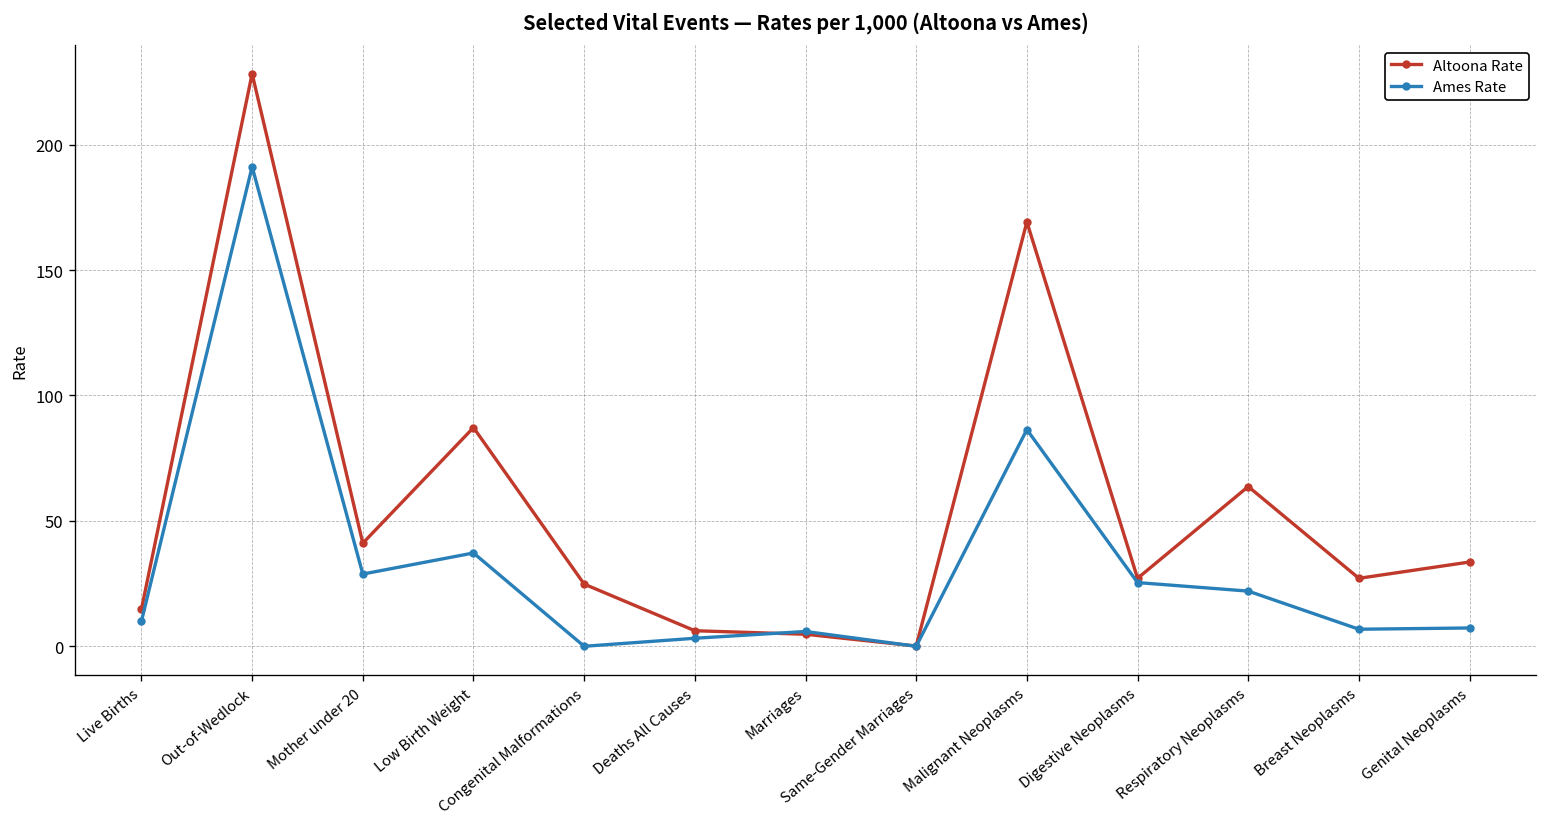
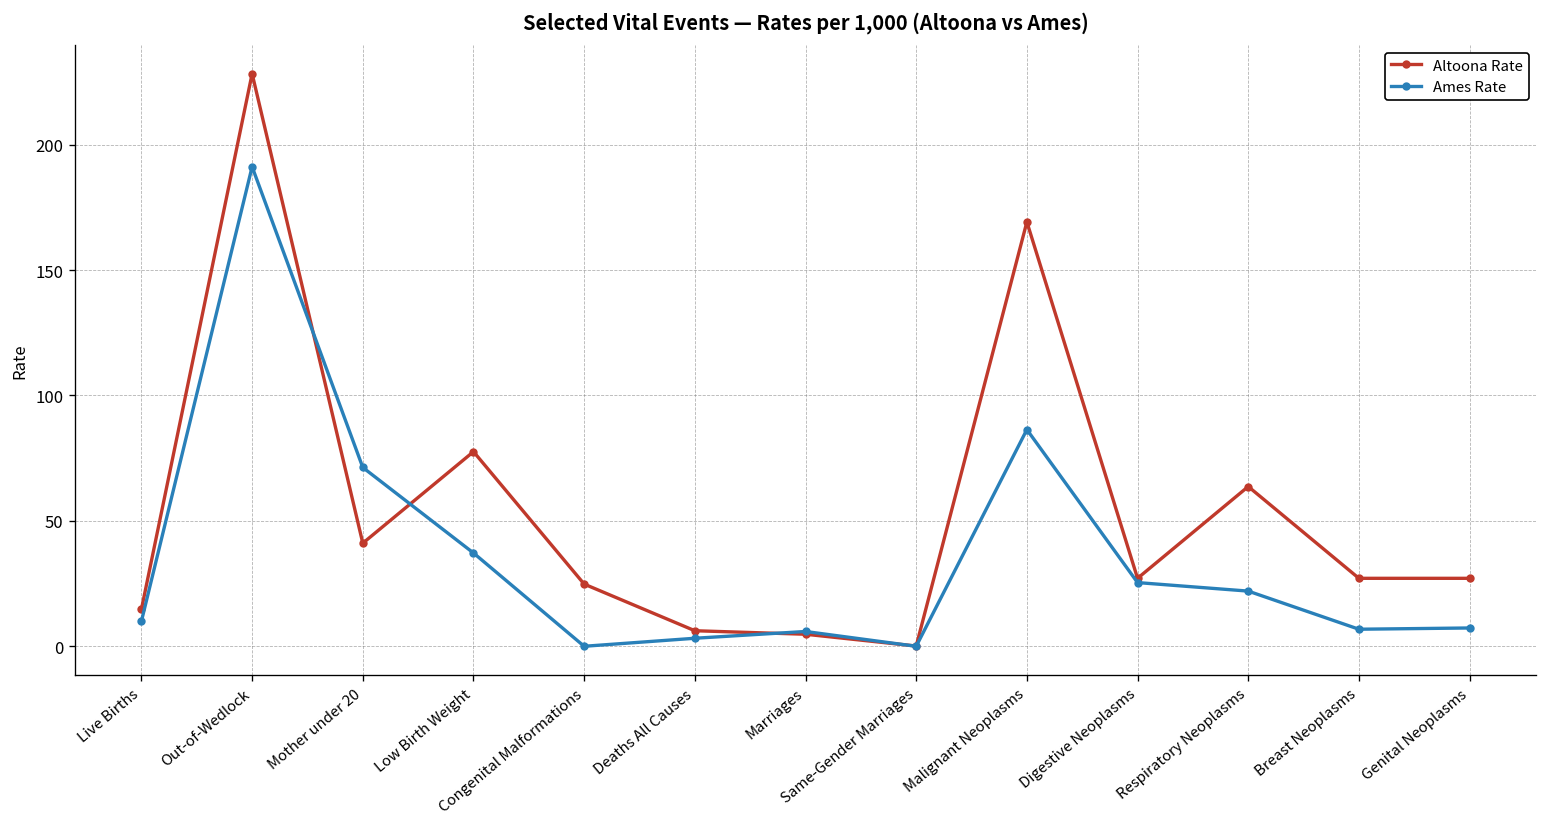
Ames Rate, Mother under 20: 29 -> 71
Altoona Rate, Low Birth Weight: 87 -> 78
Altoona Rate, Genital Neoplasms: 34 -> 27
